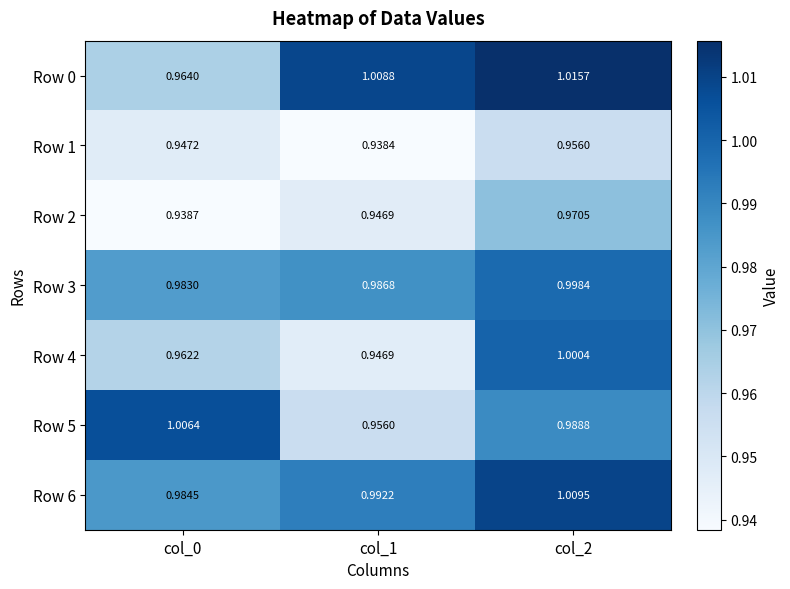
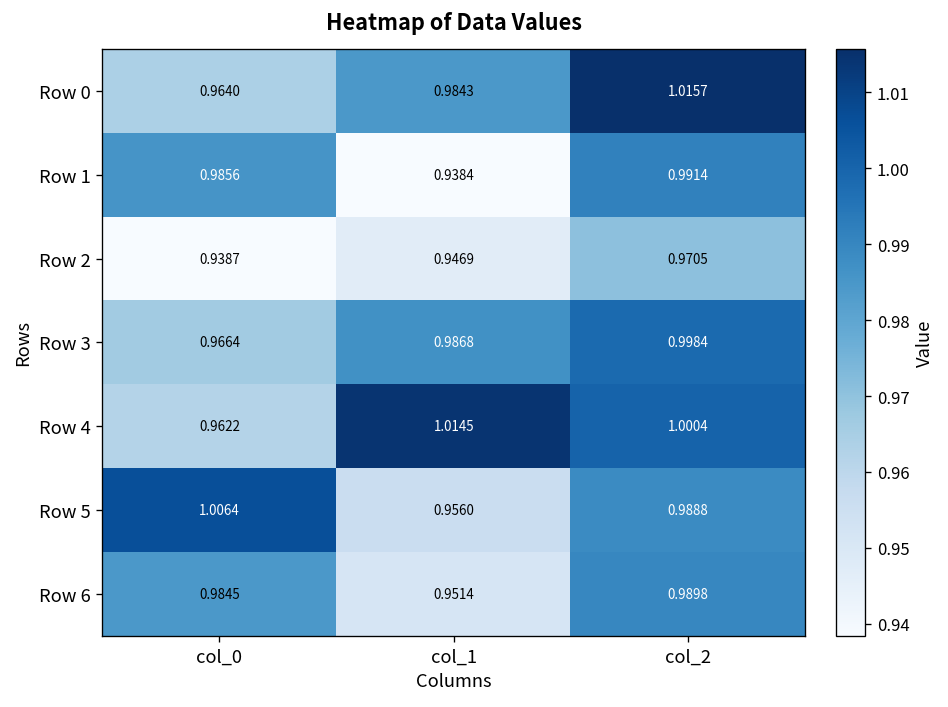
Row 0, col_1: 1.0088 -> 0.9843
Row 1, col_0: 0.9472 -> 0.9856
Row 1, col_2: 0.9560 -> 0.9914
Row 3, col_0: 0.9830 -> 0.9664
Row 4, col_1: 0.9469 -> 1.0145
Row 6, col_1: 0.9922 -> 0.9514
Row 6, col_2: 1.0095 -> 0.9898
